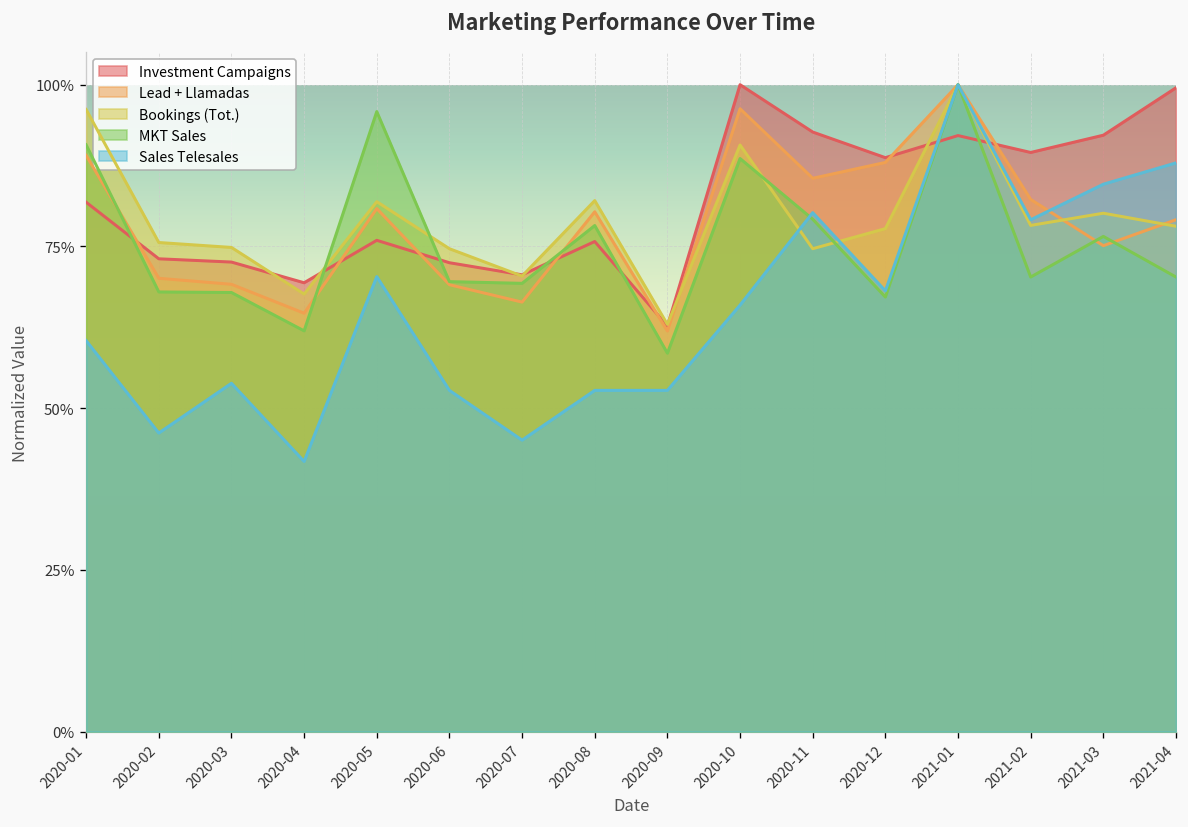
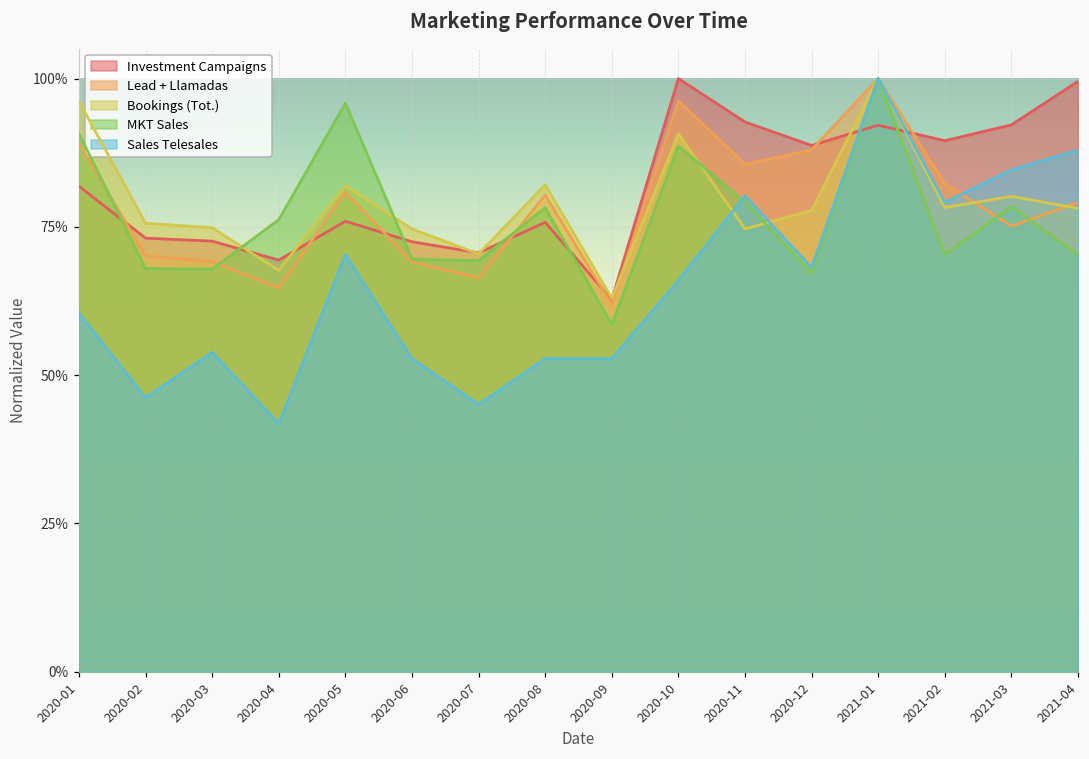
MKT Sales, 2020-04: 62% -> 76%
MKT Sales, 2021-03: 77% -> 78%
